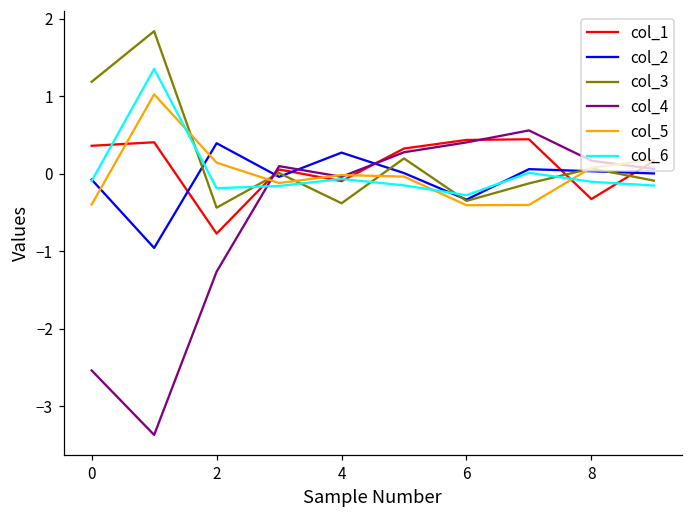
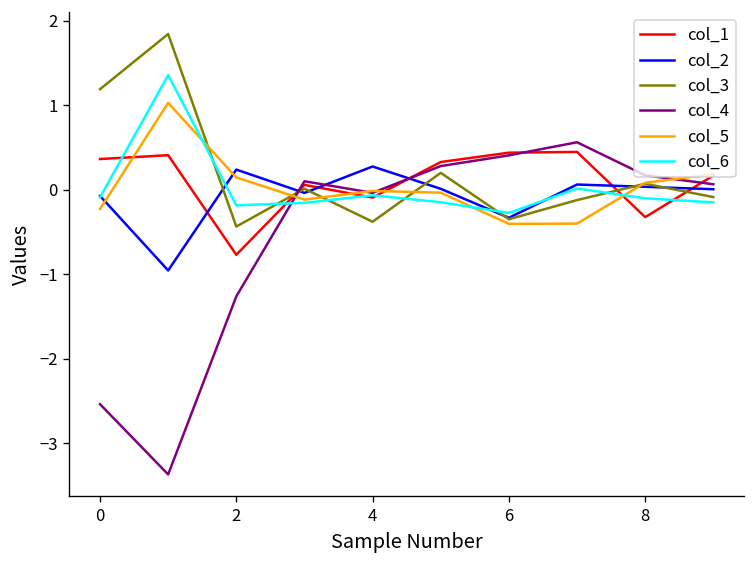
col_5, 0: -0.4 -> -0.2
col_2, 2: 0.4 -> 0.2
